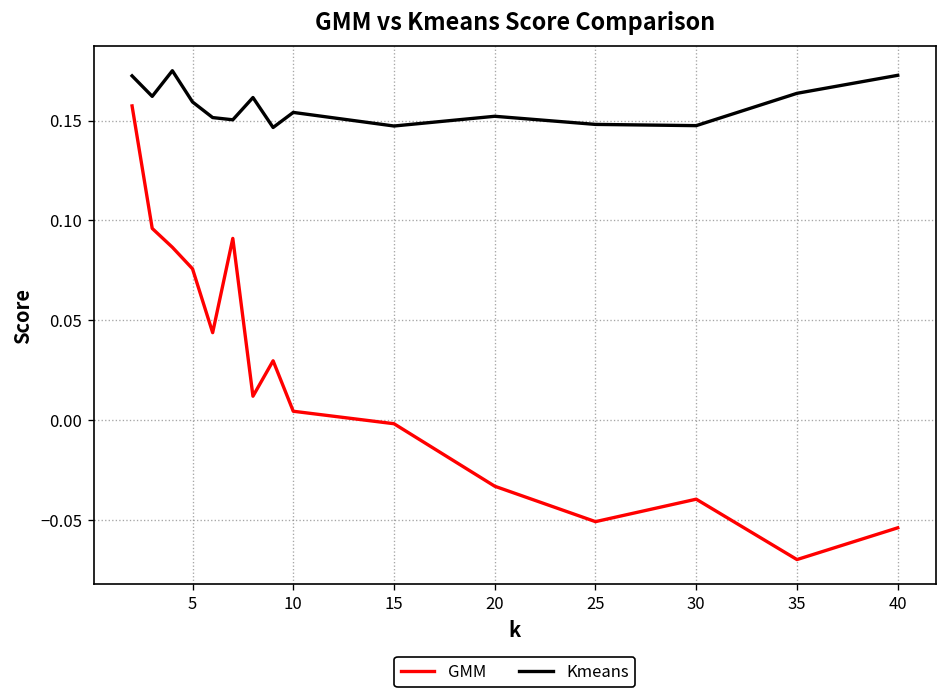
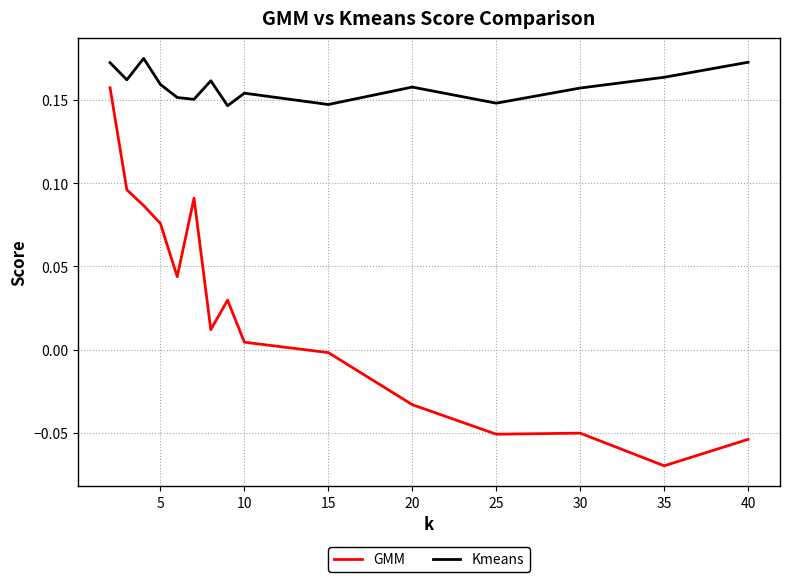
Kmeans, 20: 0.152 -> 0.158
GMM, 30: -0.040 -> -0.050
Kmeans, 30: 0.147 -> 0.157
